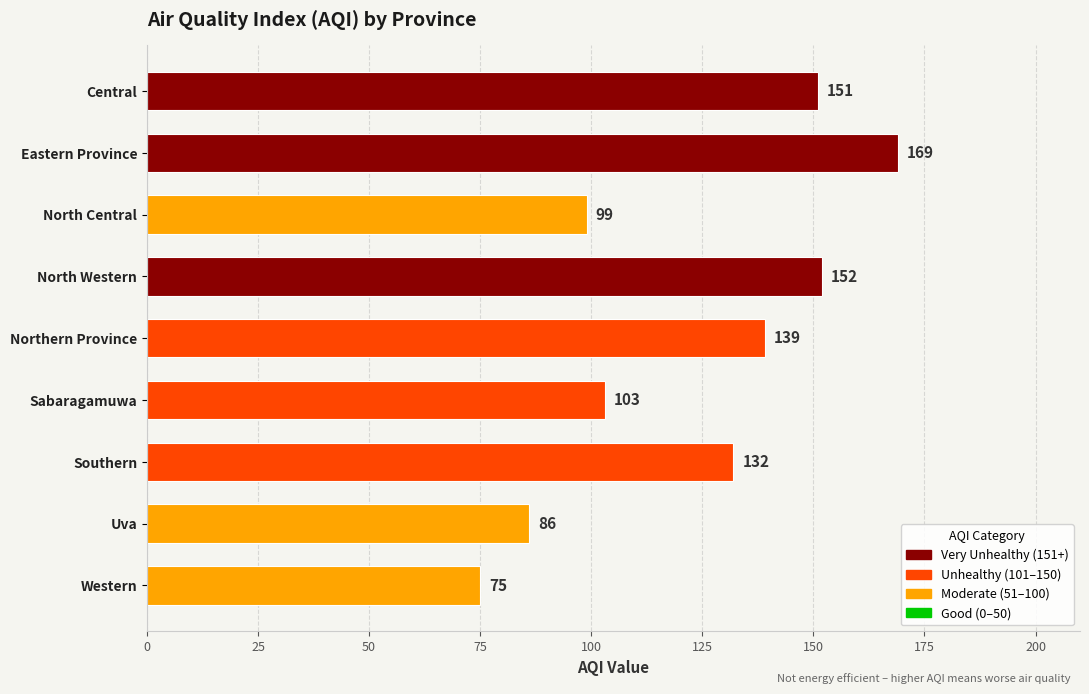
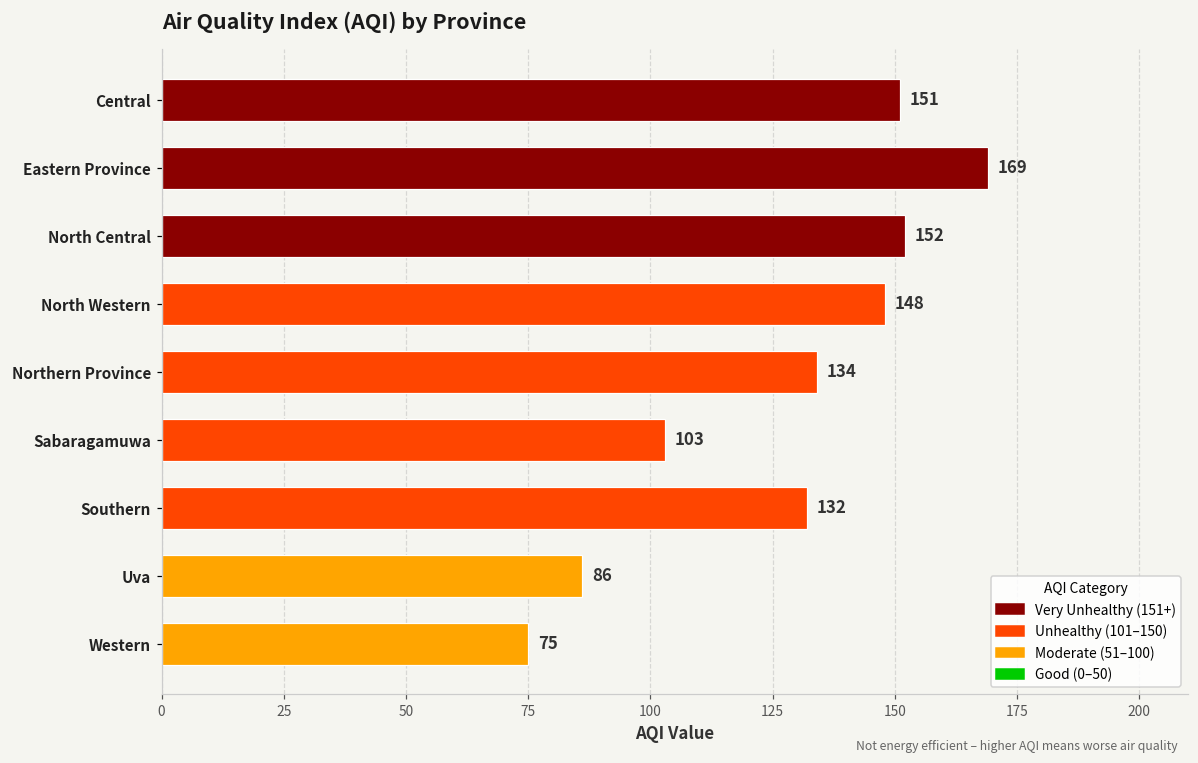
North Central: 99 -> 152
North Western: 152 -> 148
Northern Province: 139 -> 134
